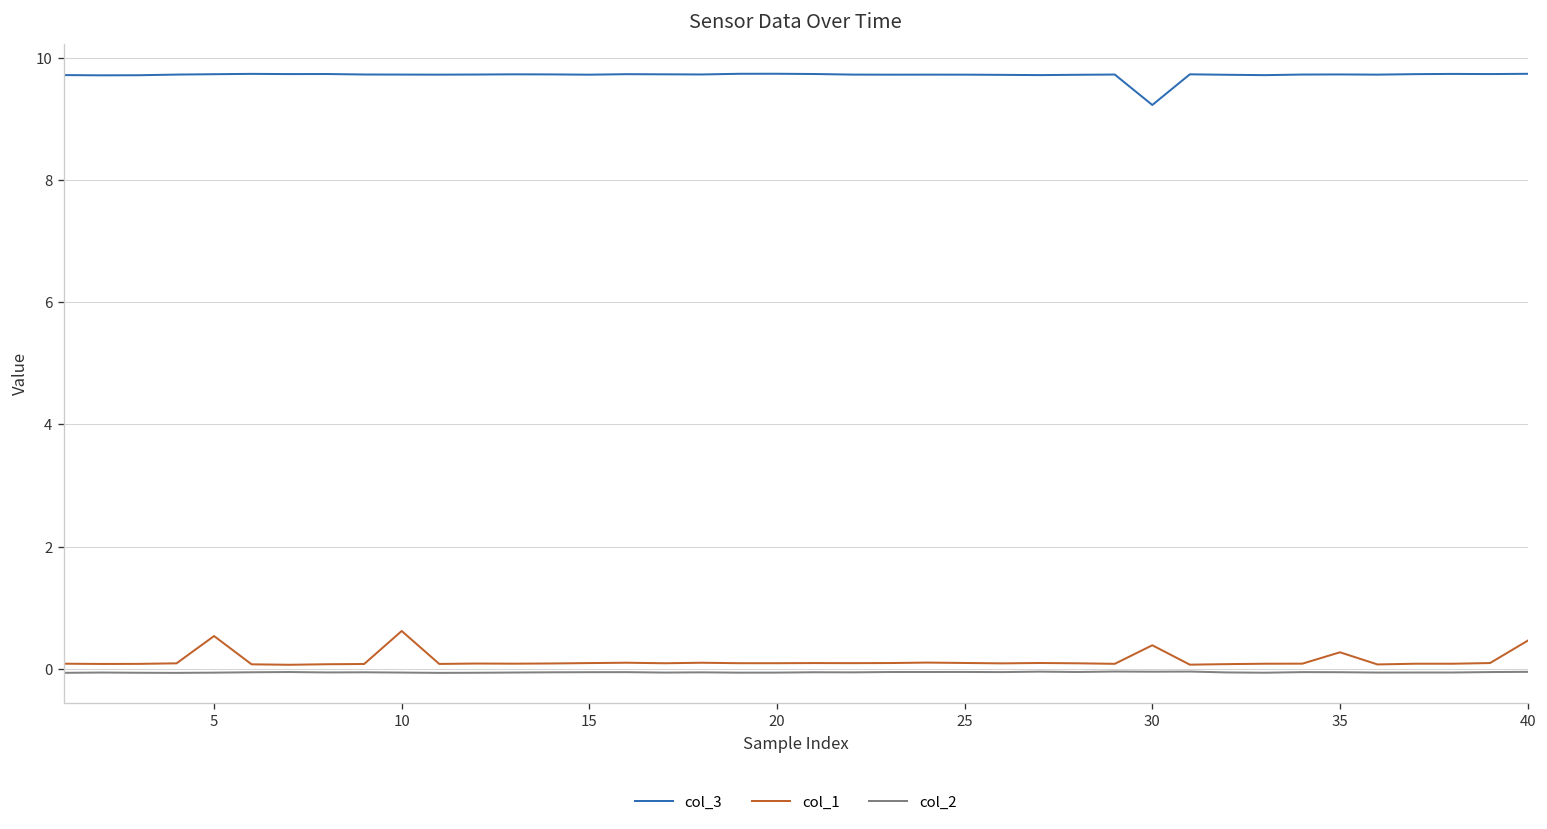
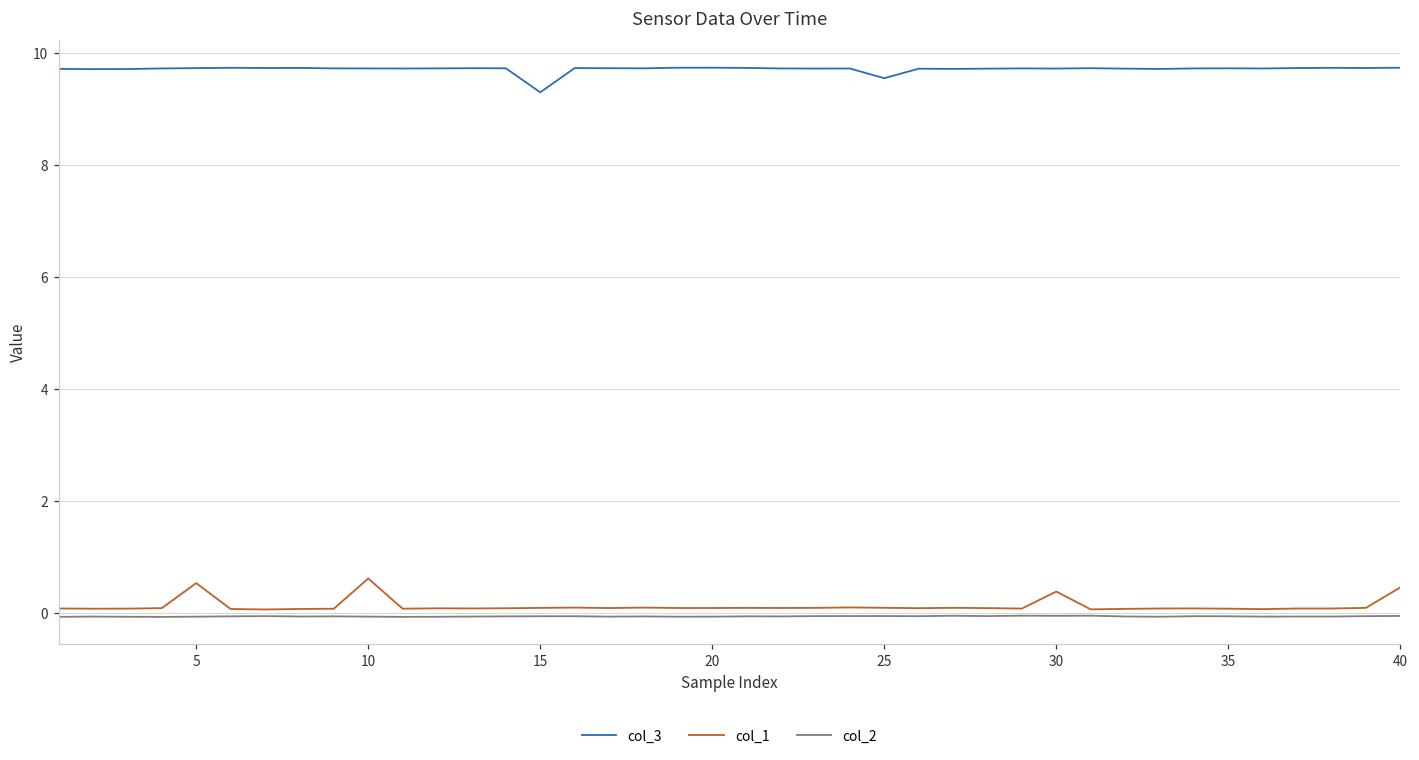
col_3, 15: 9.7 -> 9.3
col_3, 25: 9.7 -> 9.5
col_3, 30: 9.2 -> 9.7
col_1, 35: 0.3 -> 0.1
